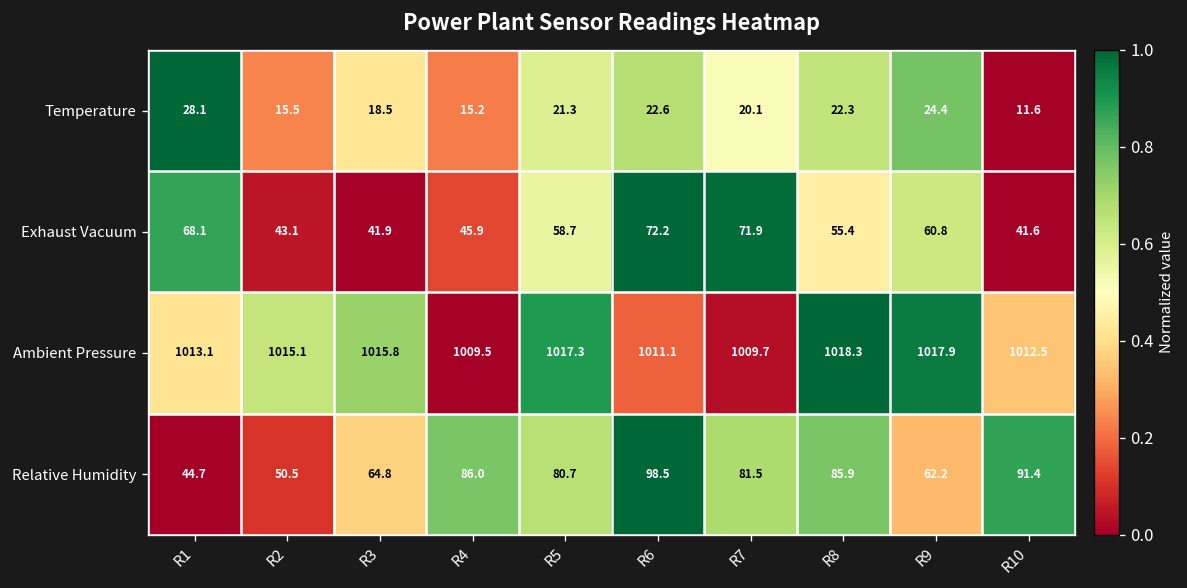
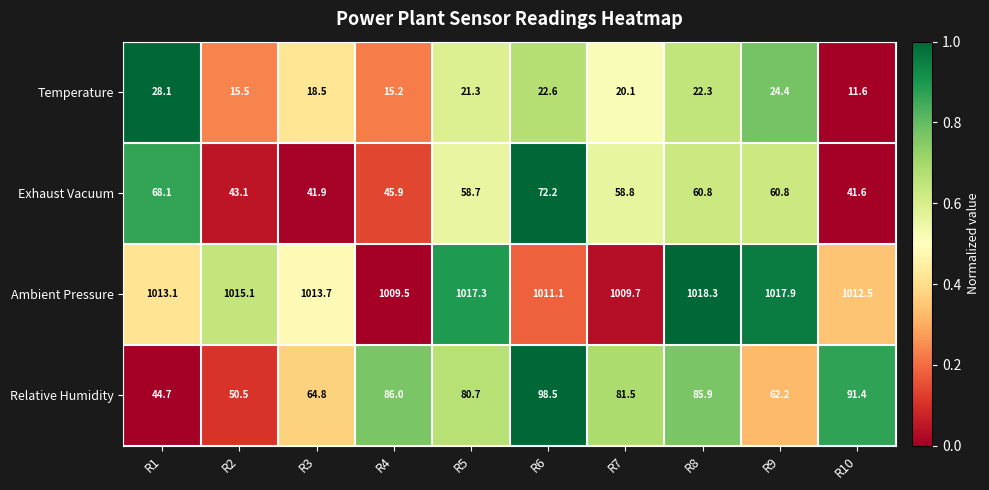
Exhaust Vacuum, R7: 71.9 -> 58.8
Exhaust Vacuum, R8: 55.4 -> 60.8
Ambient Pressure, R3: 1015.8 -> 1013.7
